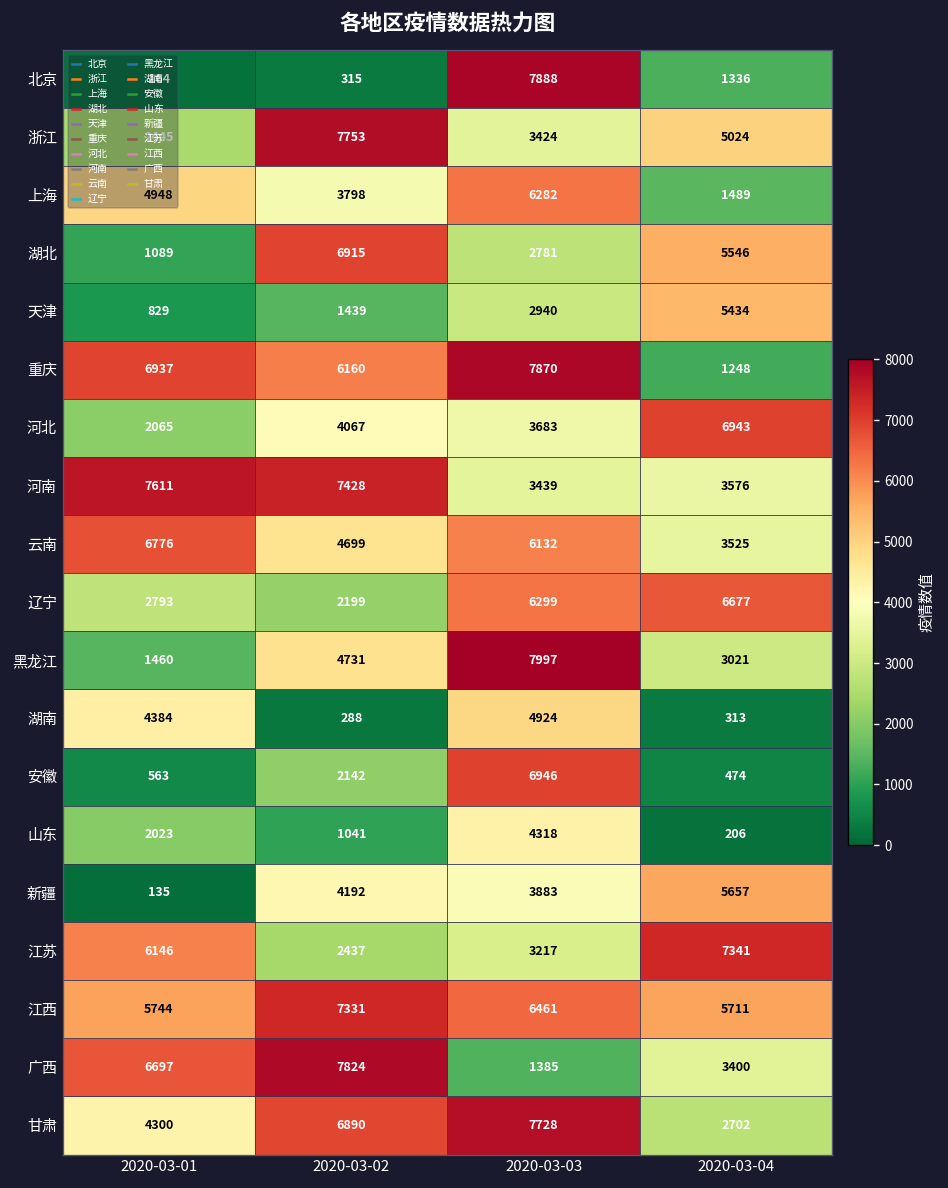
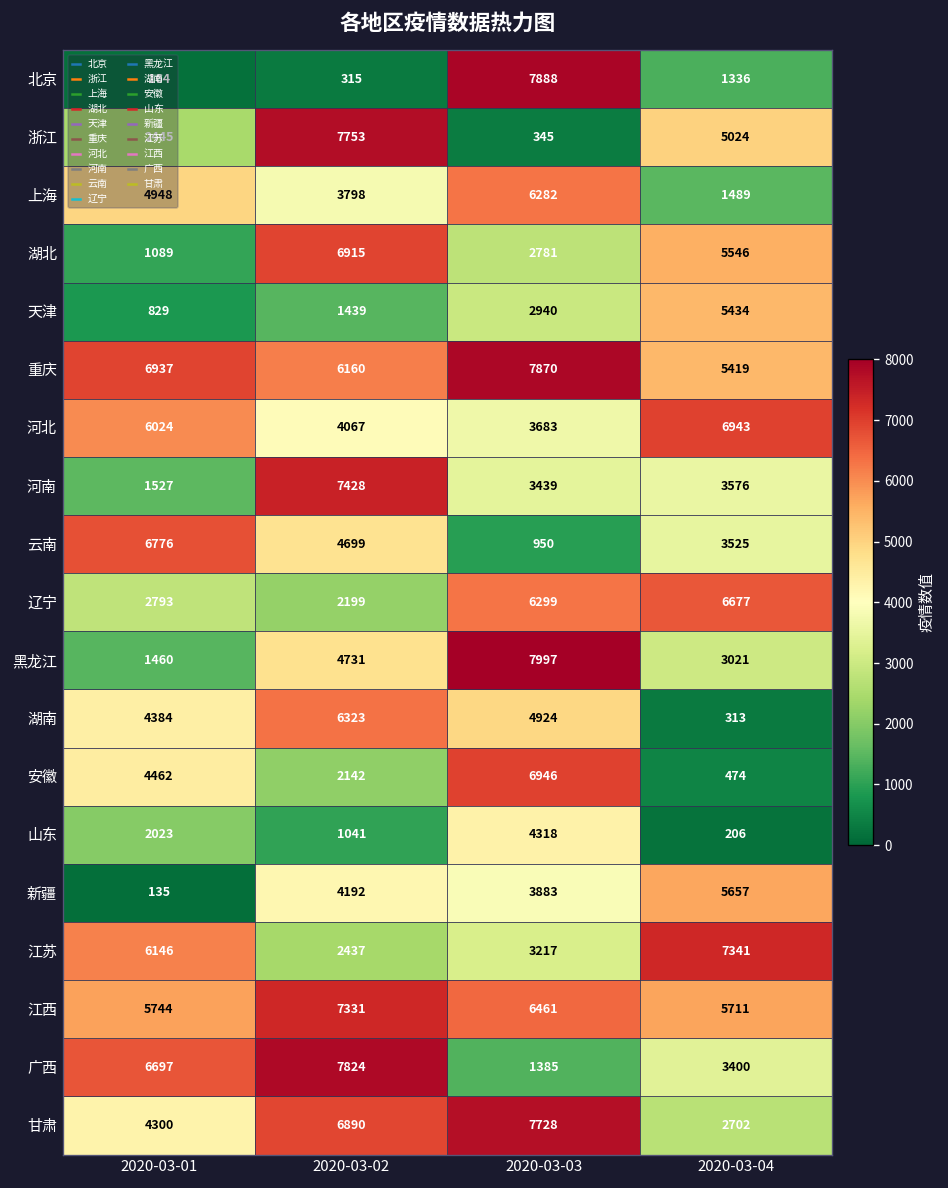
浙江, 2020-03-03: 3424 -> 345
重庆, 2020-03-04: 1248 -> 5419
河北, 2020-03-01: 2065 -> 6024
河南, 2020-03-01: 7611 -> 1527
云南, 2020-03-03: 6132 -> 950
湖南, 2020-03-02: 288 -> 6323
安徽, 2020-03-01: 563 -> 4462
